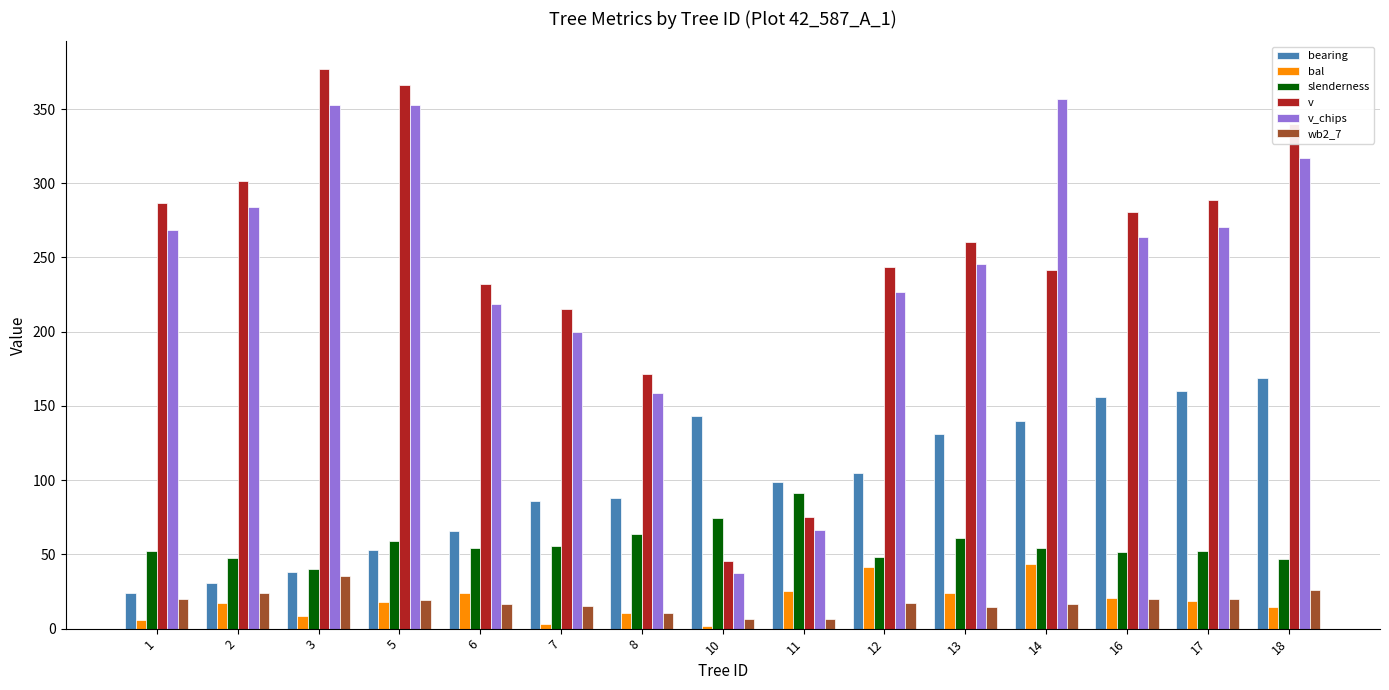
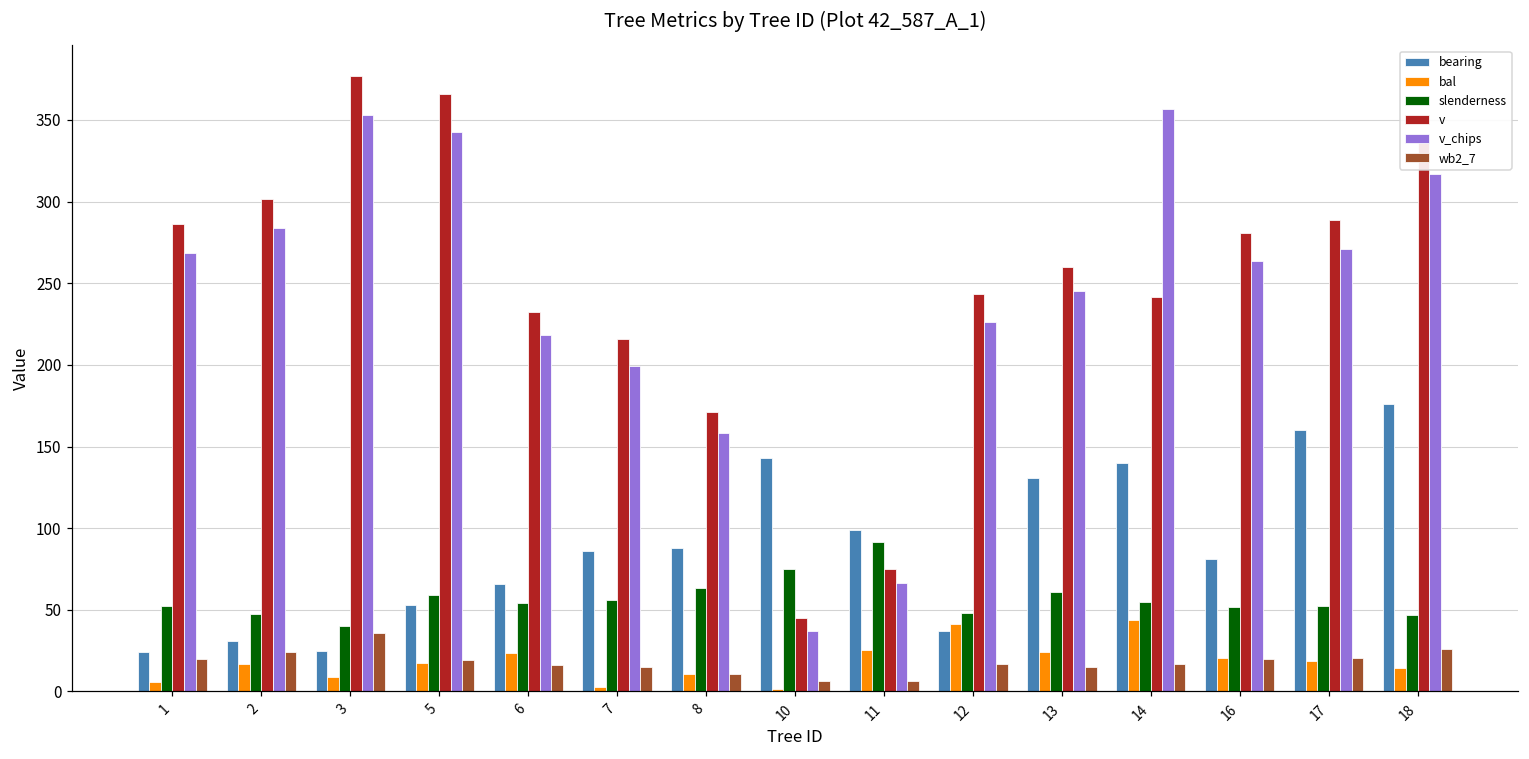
bearing, 3: 38 -> 25
v_chips, 5: 353 -> 343
bearing, 12: 105 -> 37
bearing, 16: 156 -> 81
bearing, 18: 169 -> 176
